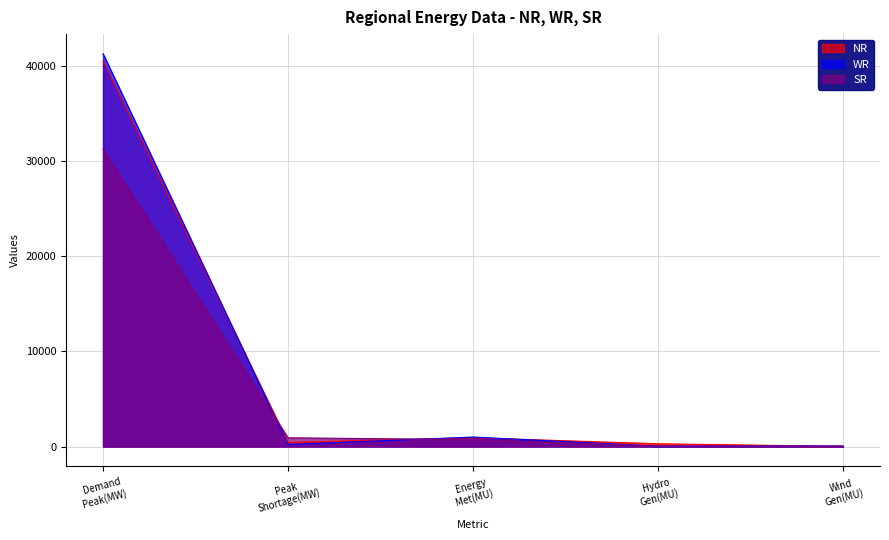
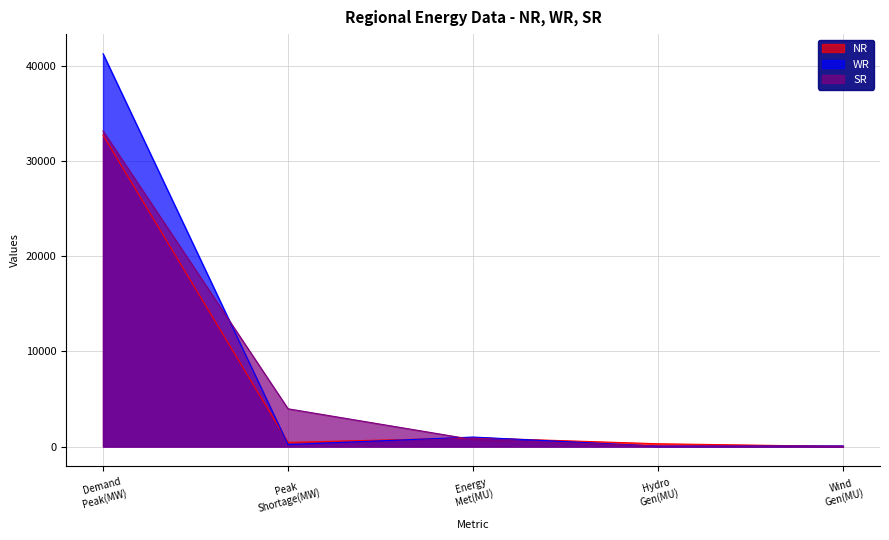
NR, Demand Peak(MW): 41000 -> 33000
SR, Demand Peak(MW): 31000 -> 33000
SR, Peak Shortage(MW): 1000 -> 4000
